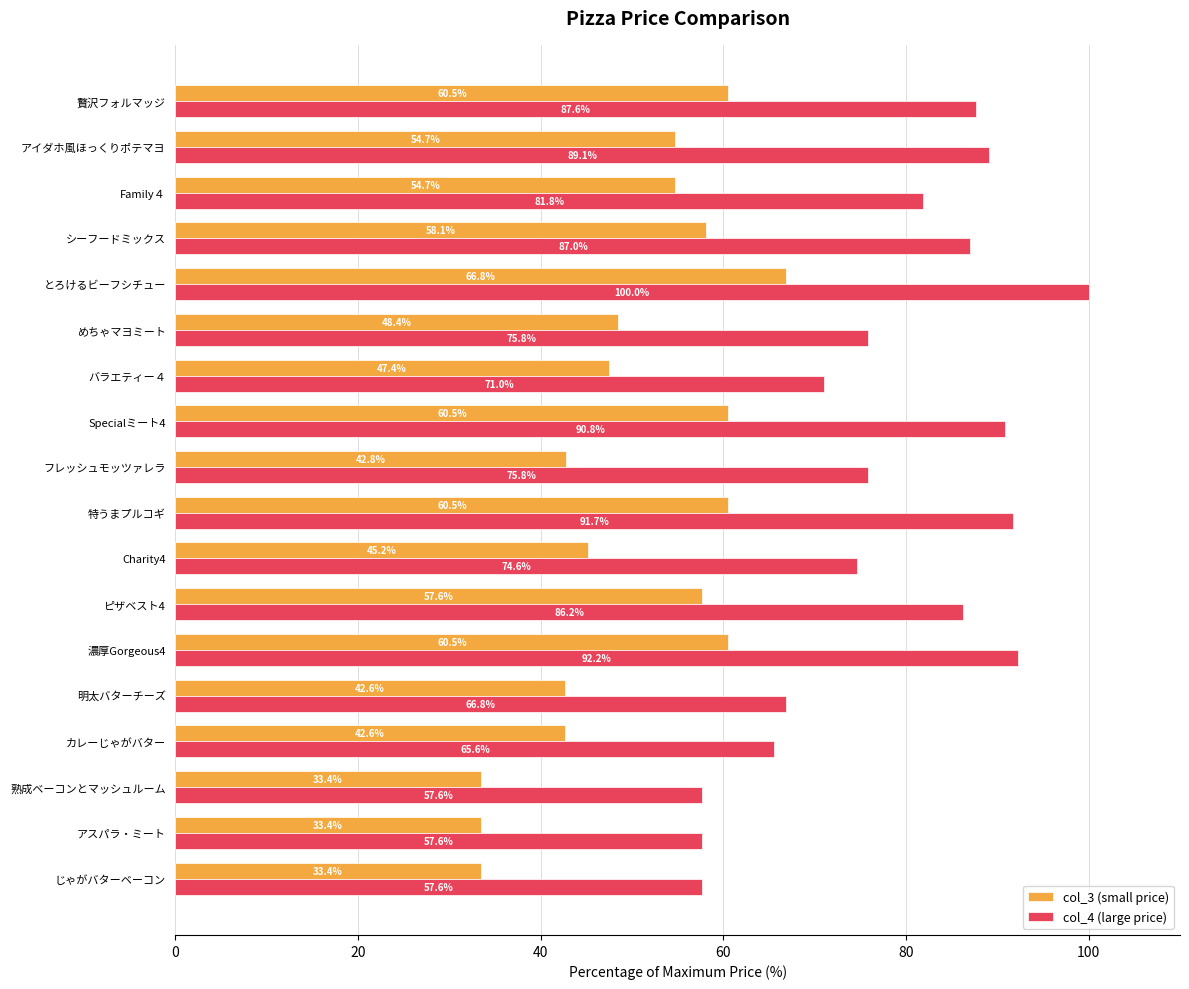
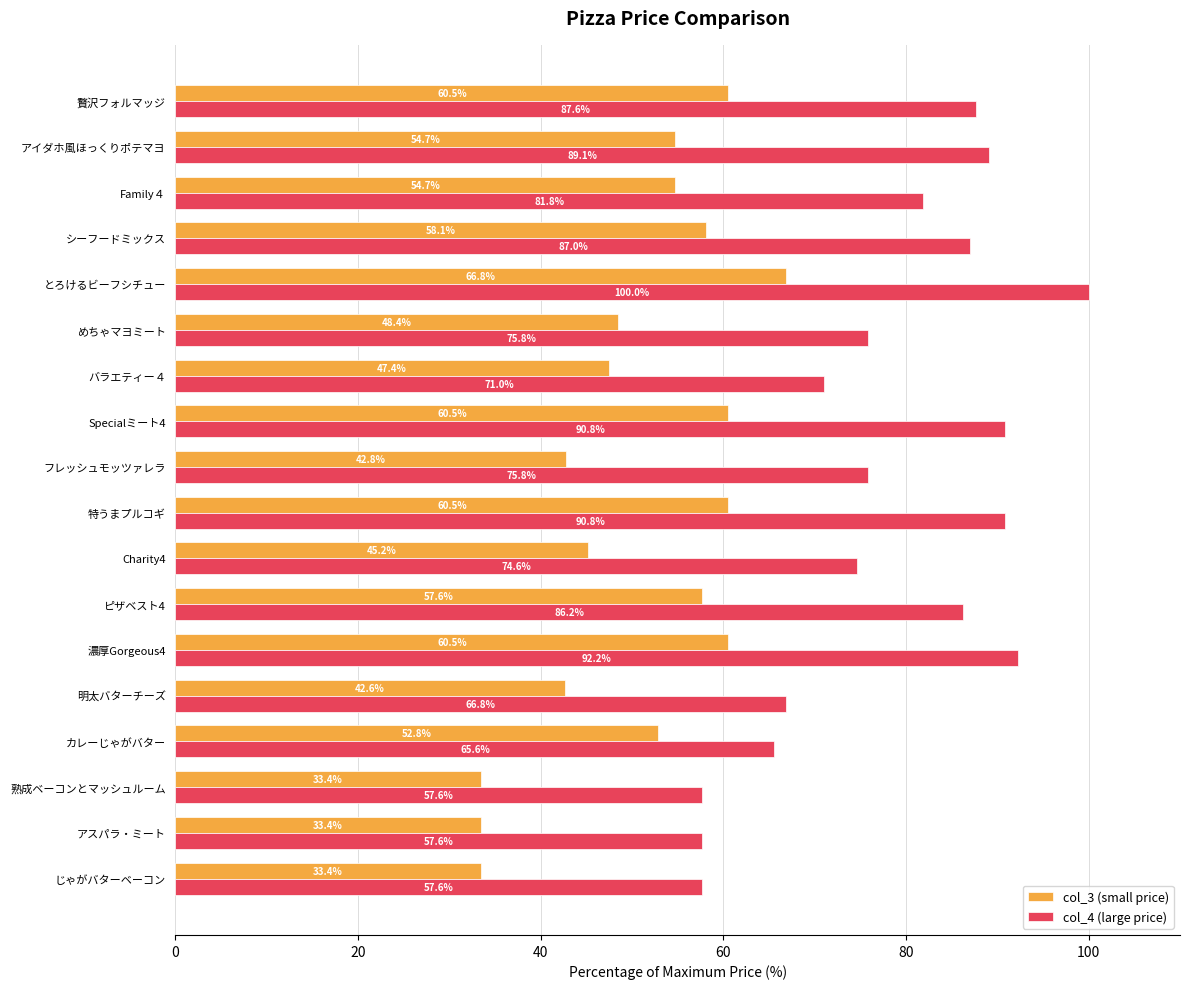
col_4 (large price), 特うまプルコギ: 91.7% -> 90.8%
col_3 (small price), カレーじゃがバター: 42.6% -> 52.8%
